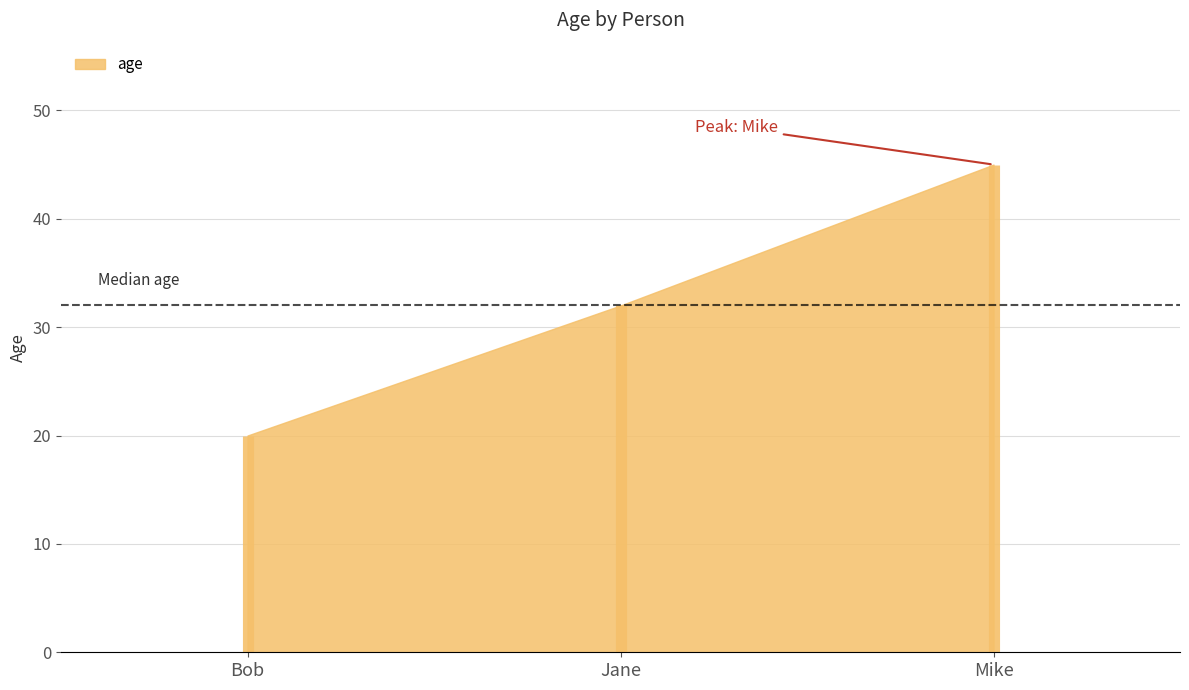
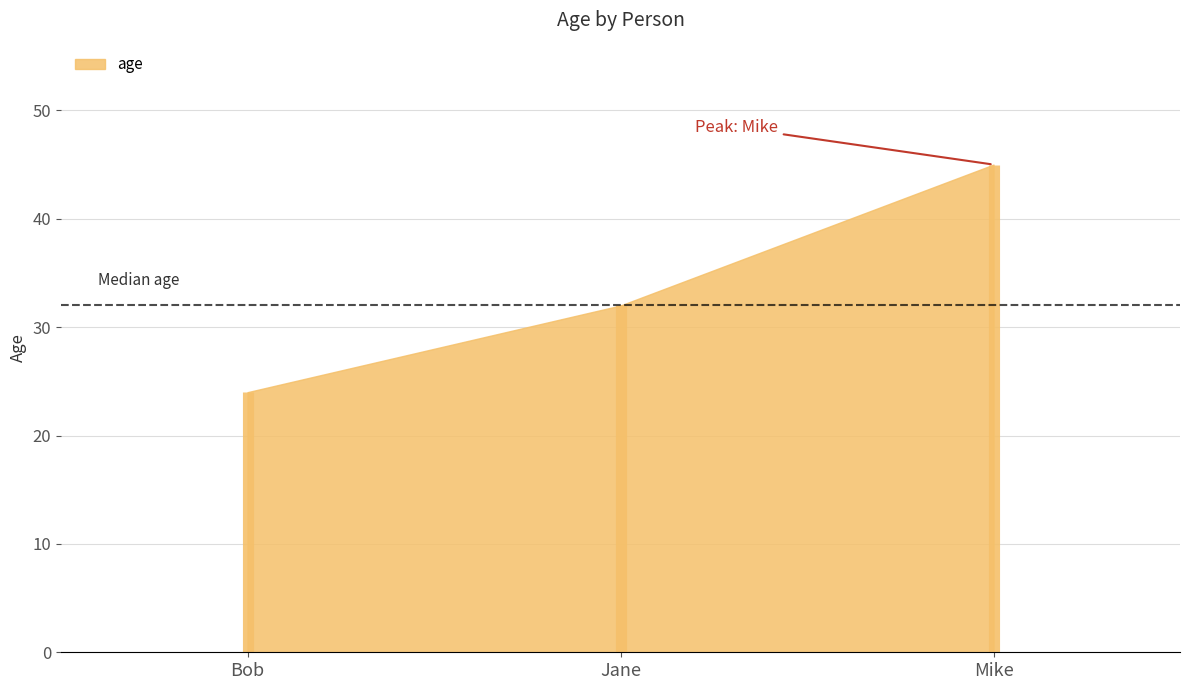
Bob: 20 -> 24
